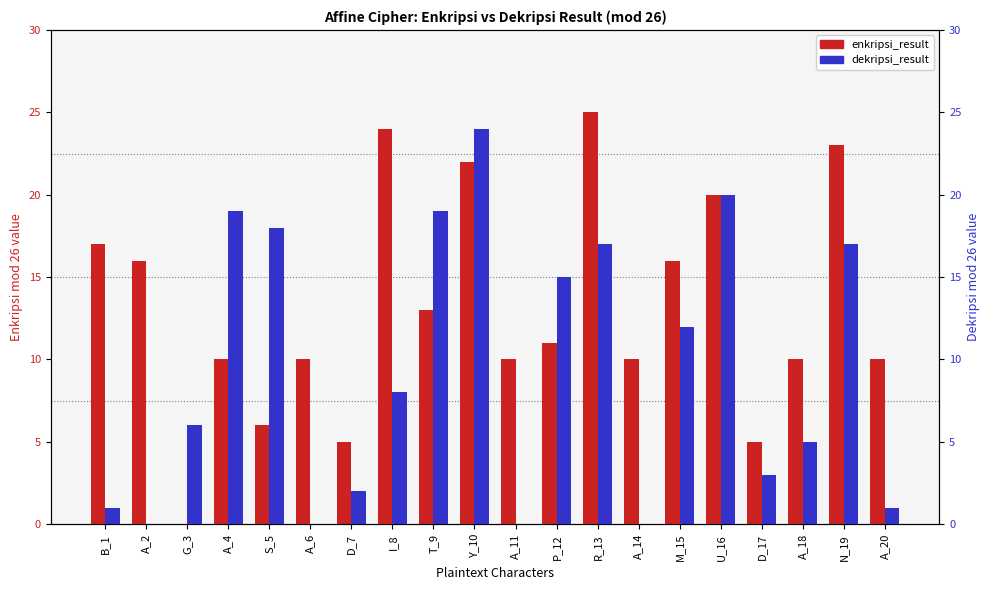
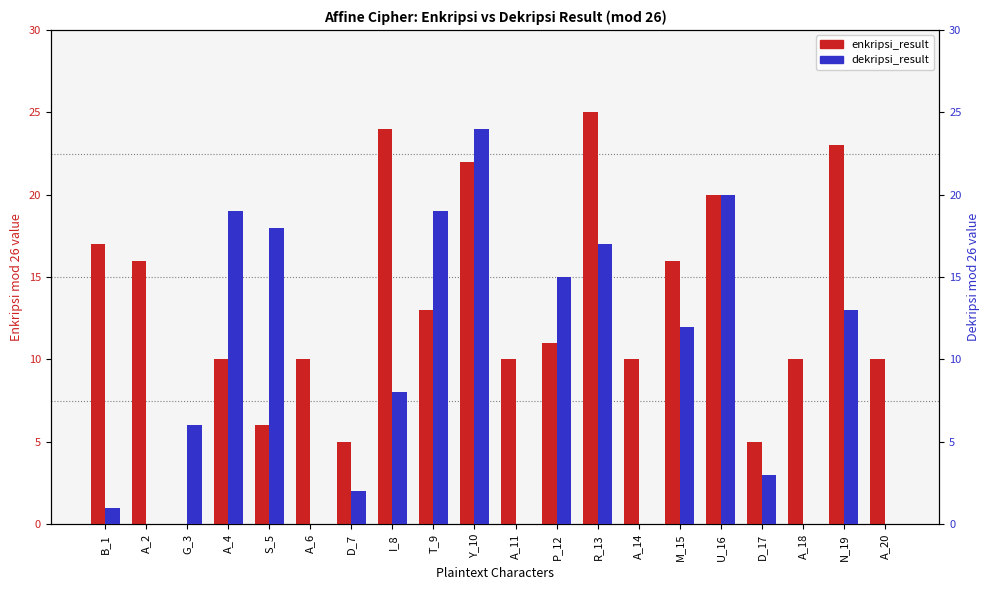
dekripsi_result, A_18: 5 -> 0
dekripsi_result, N_19: 17 -> 13
dekripsi_result, A_20: 1 -> 0
